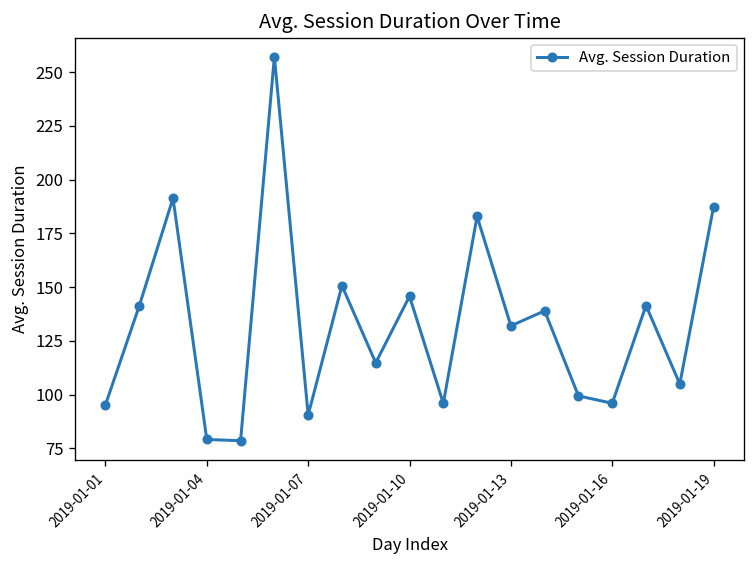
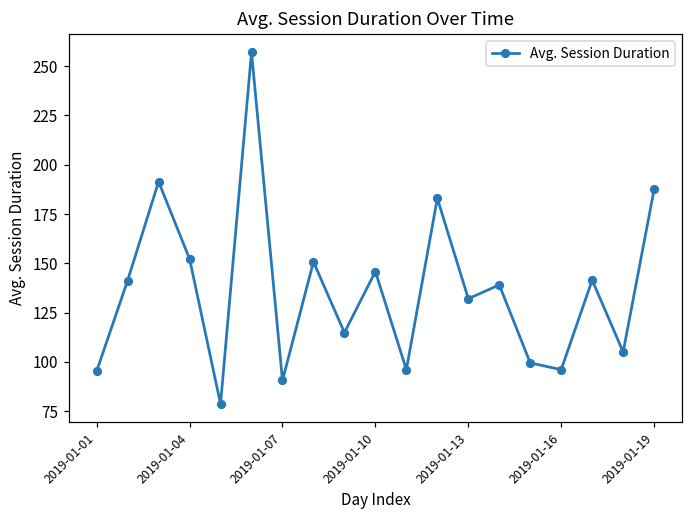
2019-01-04: 79 -> 152
